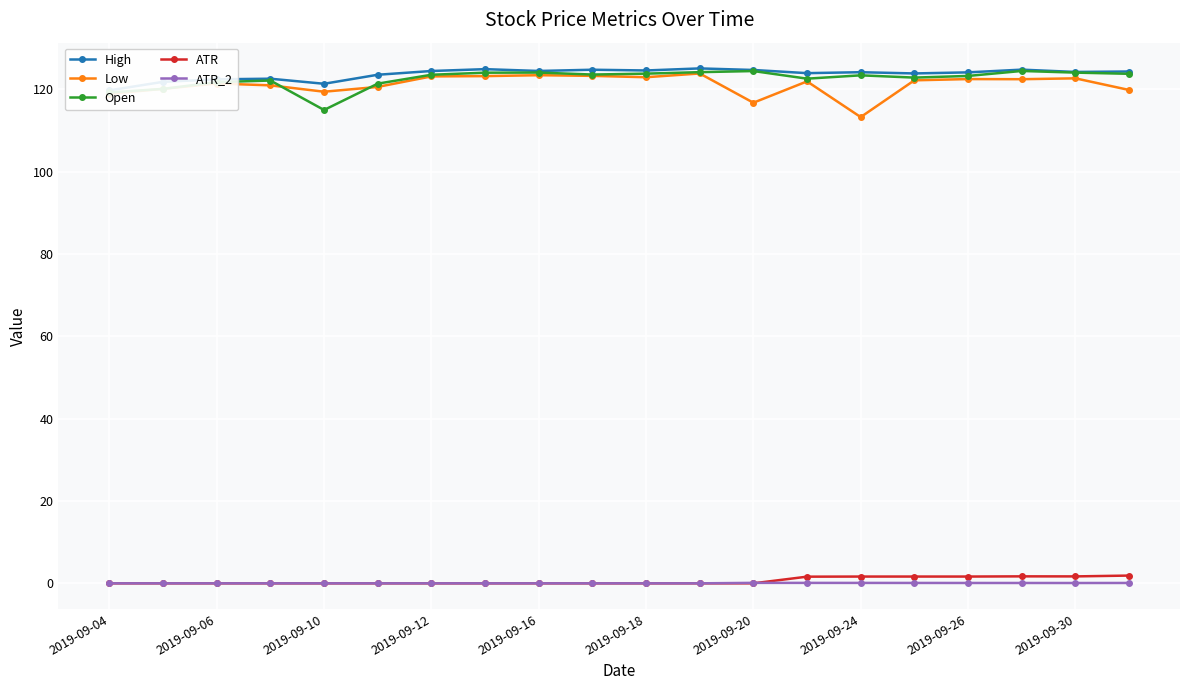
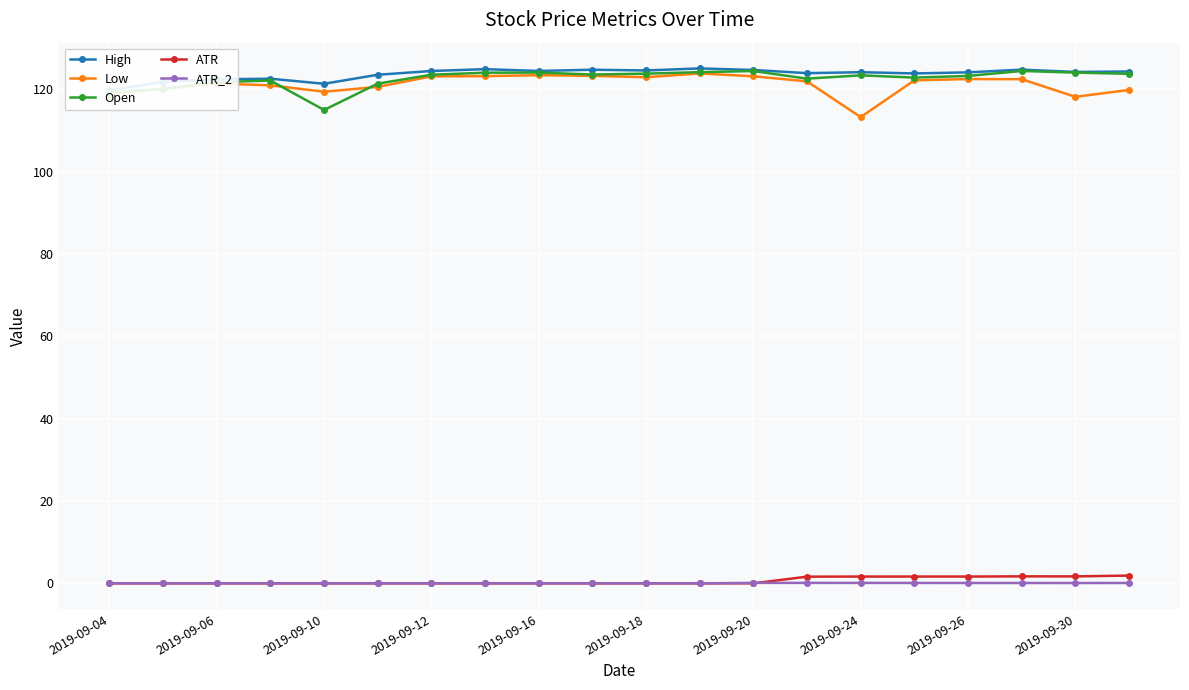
Low, 2019-09-20: 117 -> 123
Low, 2019-09-30: 123 -> 118
